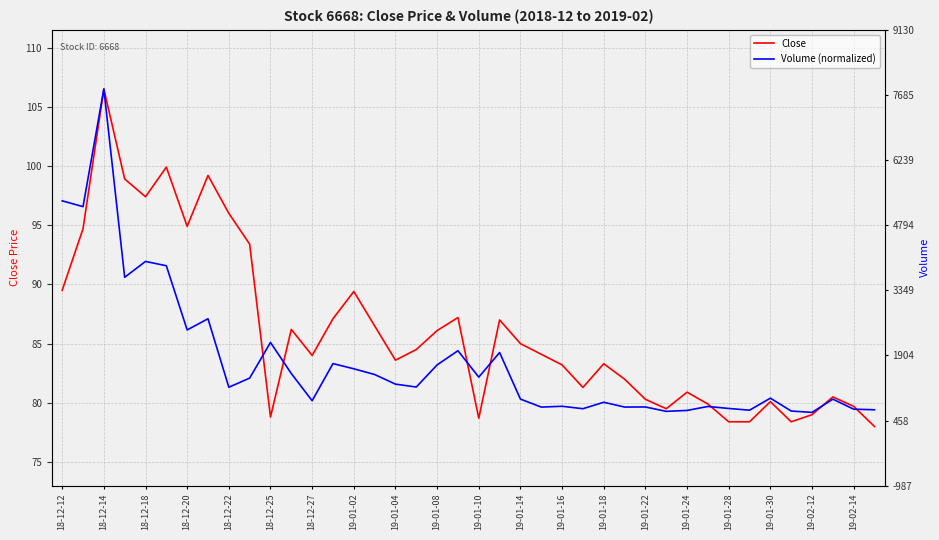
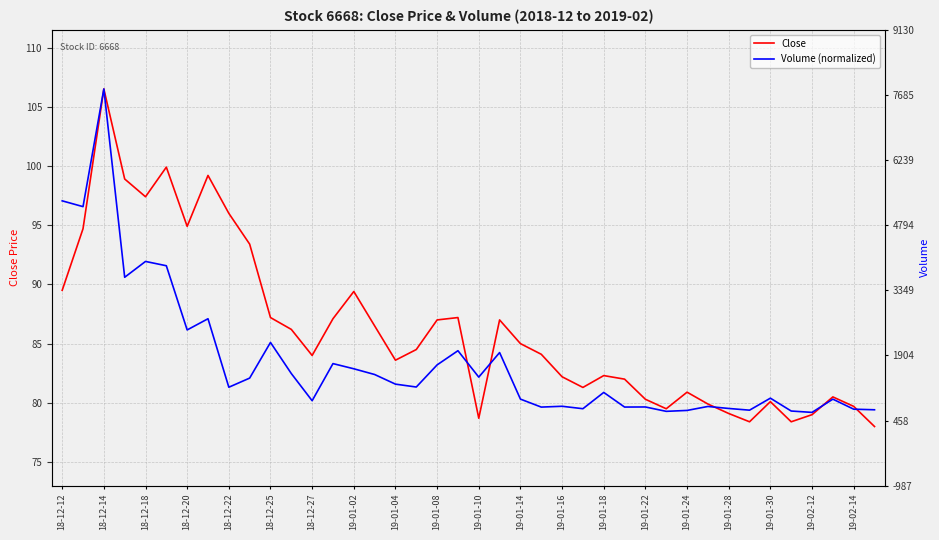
Close, 18-12-25: 78.8 -> 87.2
Close, 19-01-08: 86.1 -> 87.0
Close, 19-01-16: 83.2 -> 82.2
Close, 19-01-18: 83.3 -> 82.3
Volume (normalized), 19-01-18: 80.0 -> 80.9
Close, 19-01-28: 78.4 -> 79.1
